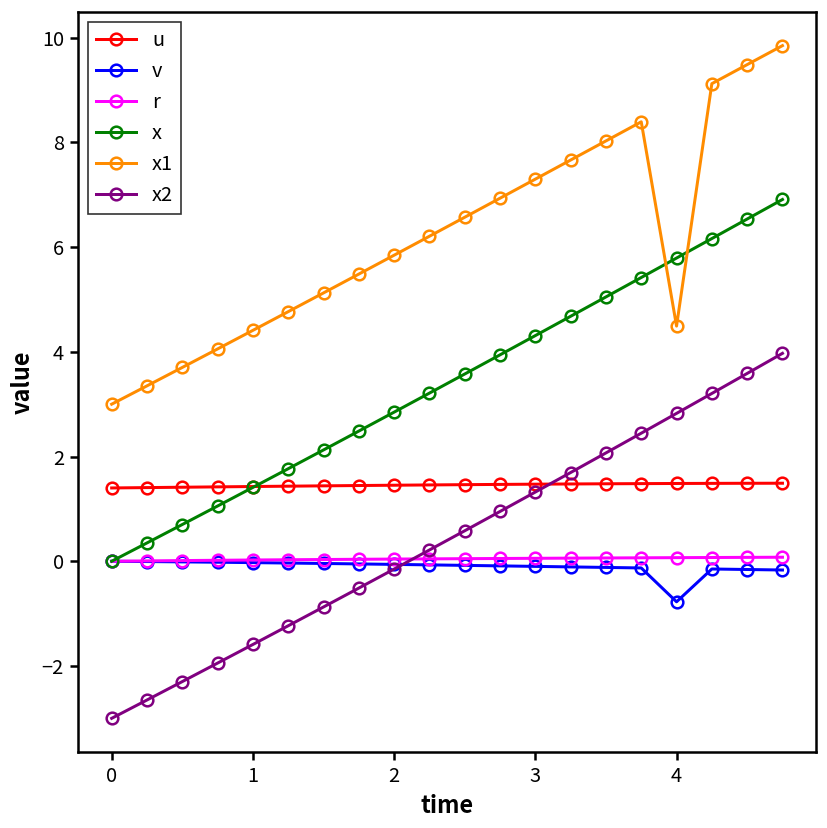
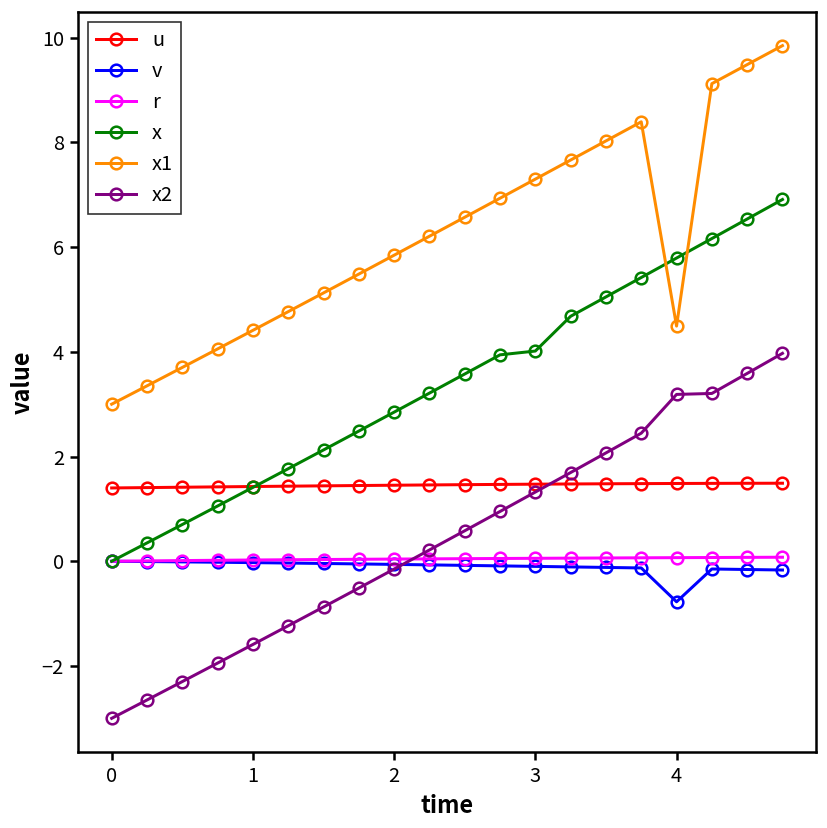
x, 3: 4.3 -> 4.0
x2, 4: 2.8 -> 3.2
